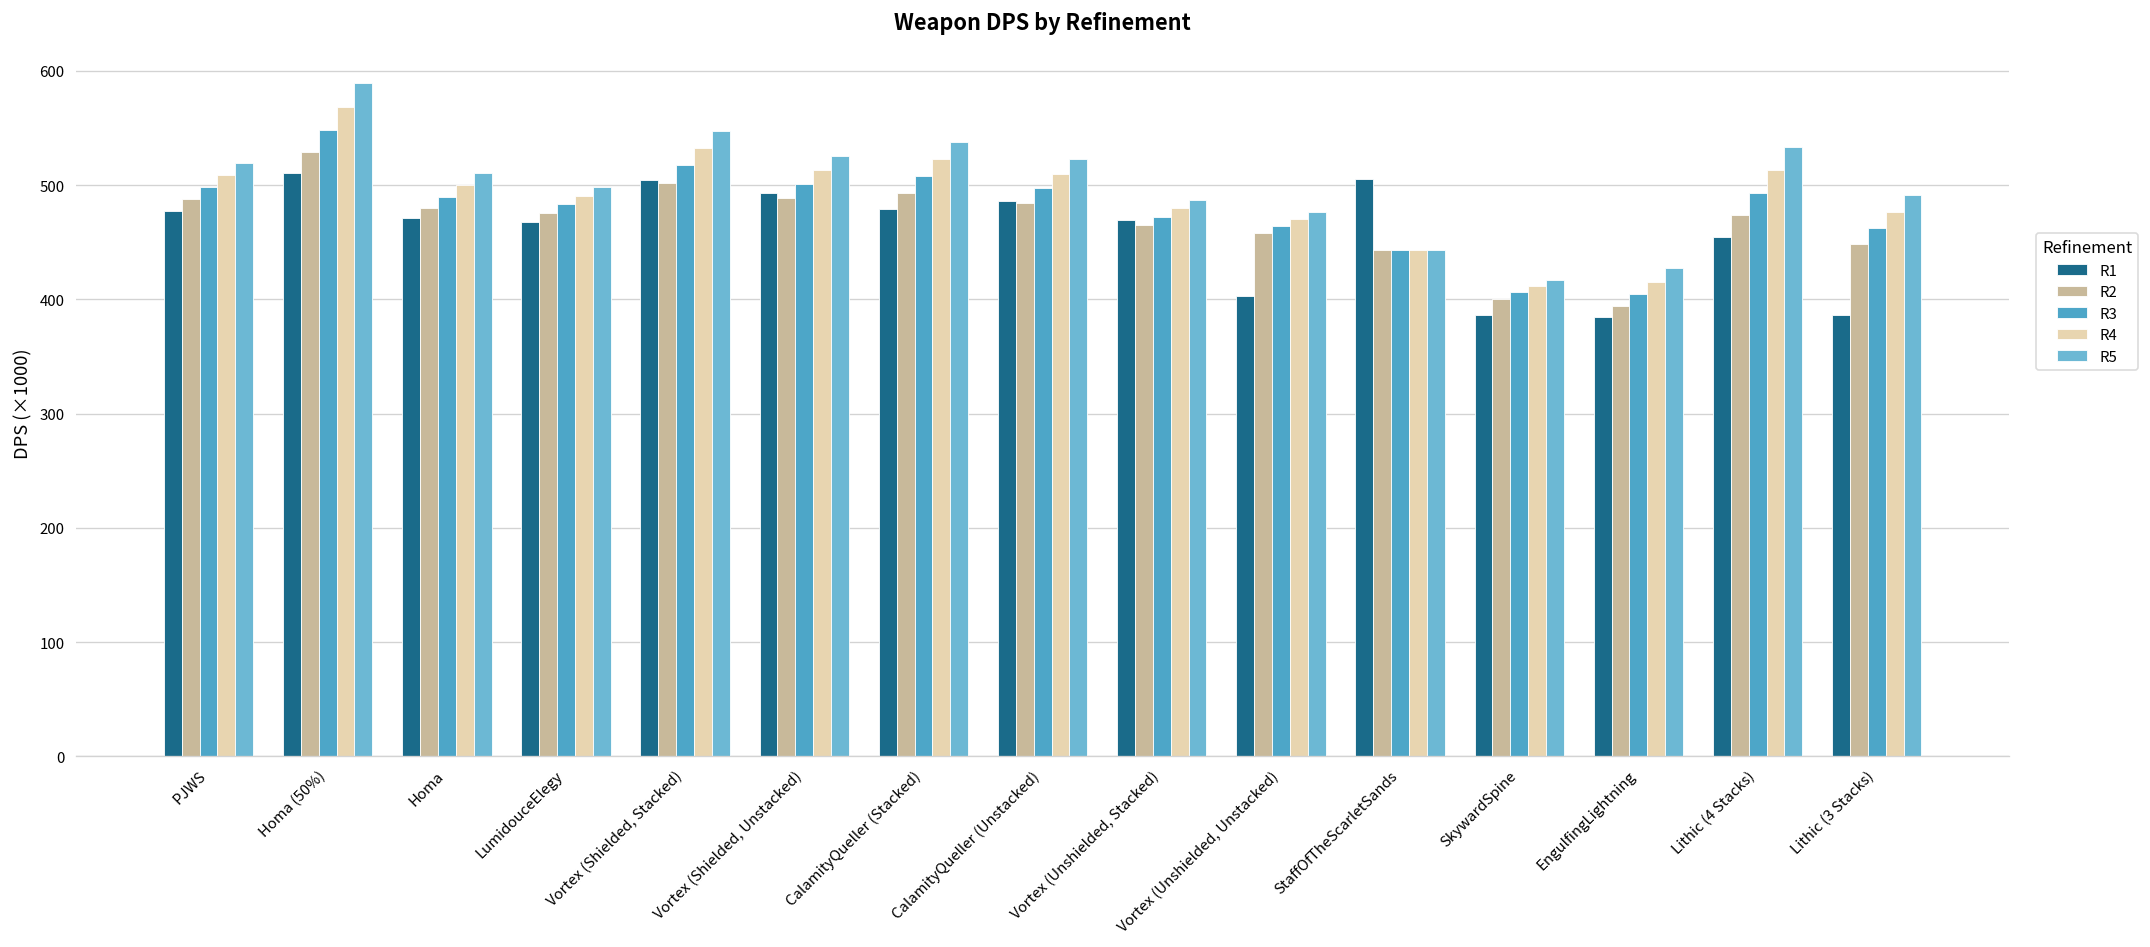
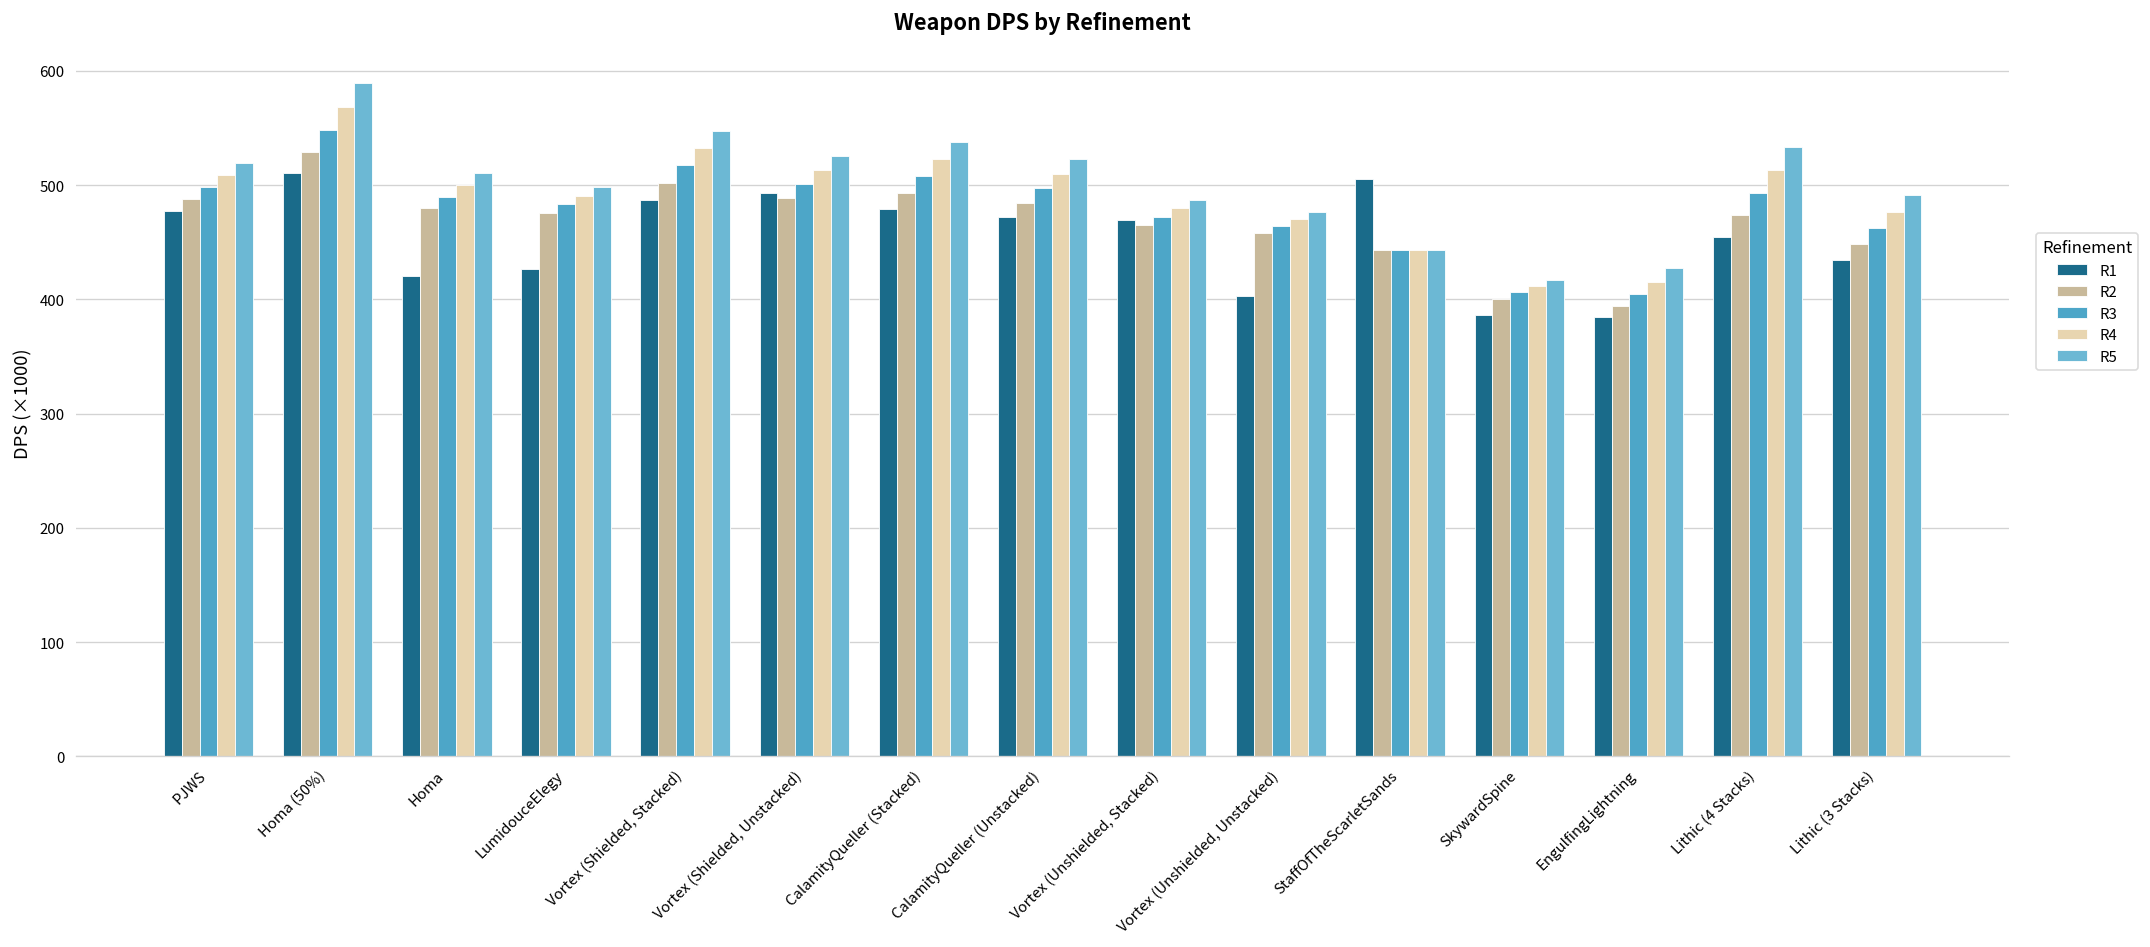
R1, Homa: 470 -> 420
R1, LumidouceElegy: 470 -> 430
R1, Vortex (Shielded, Stacked): 500 -> 490
R1, CalamityQueller (Unstacked): 490 -> 470
R1, Lithic (3 Stacks): 390 -> 430
